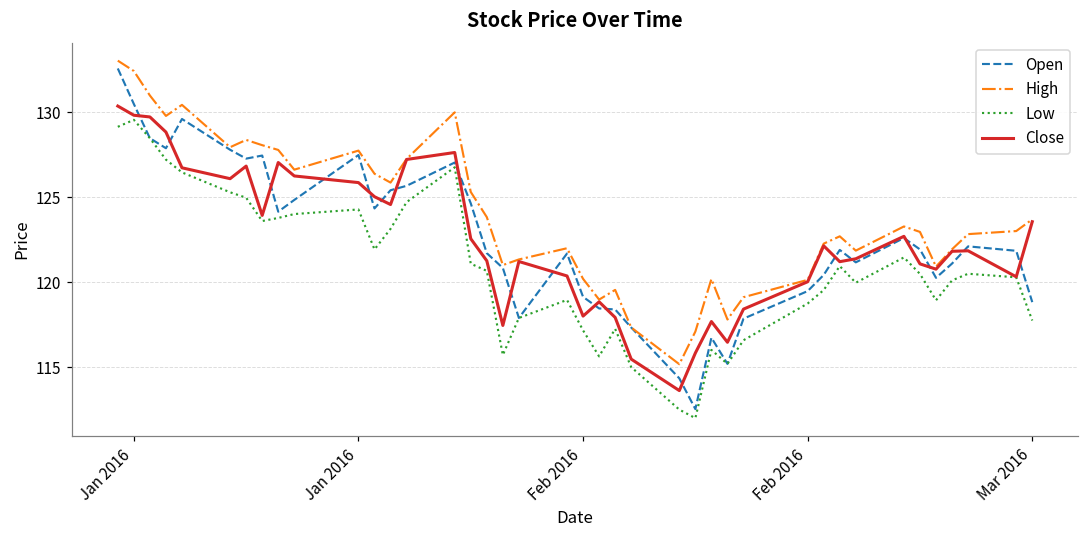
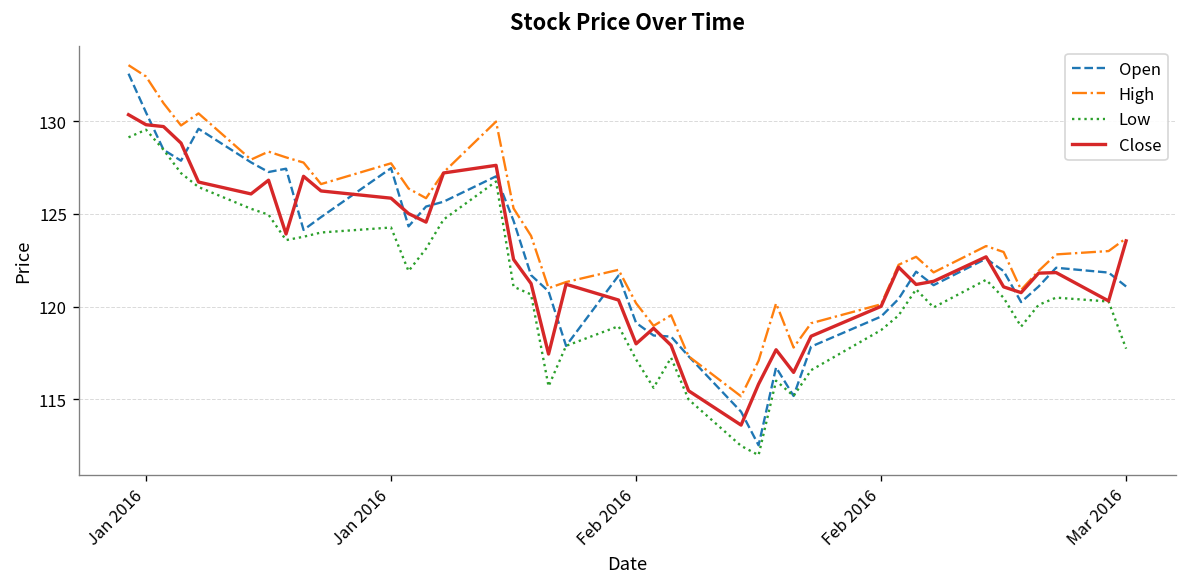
Open, Mar 2016: 118.8 -> 121.1
